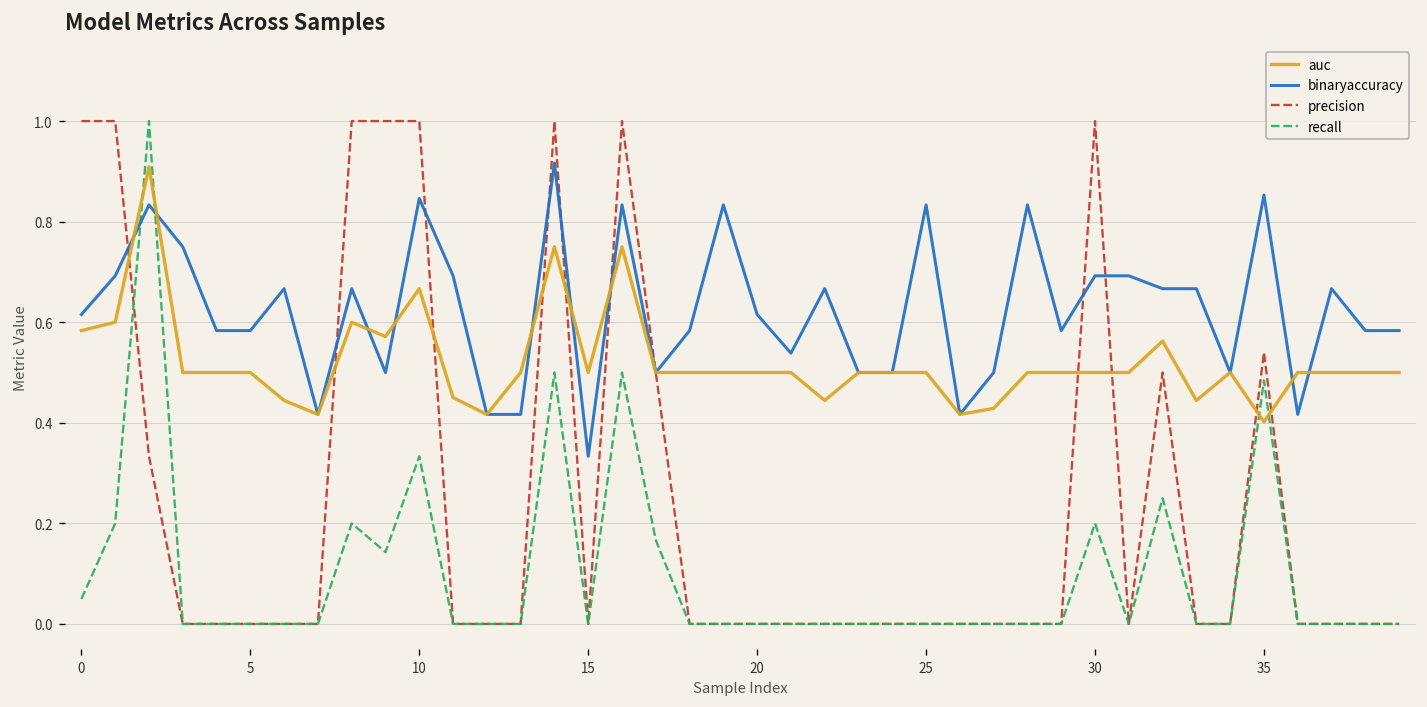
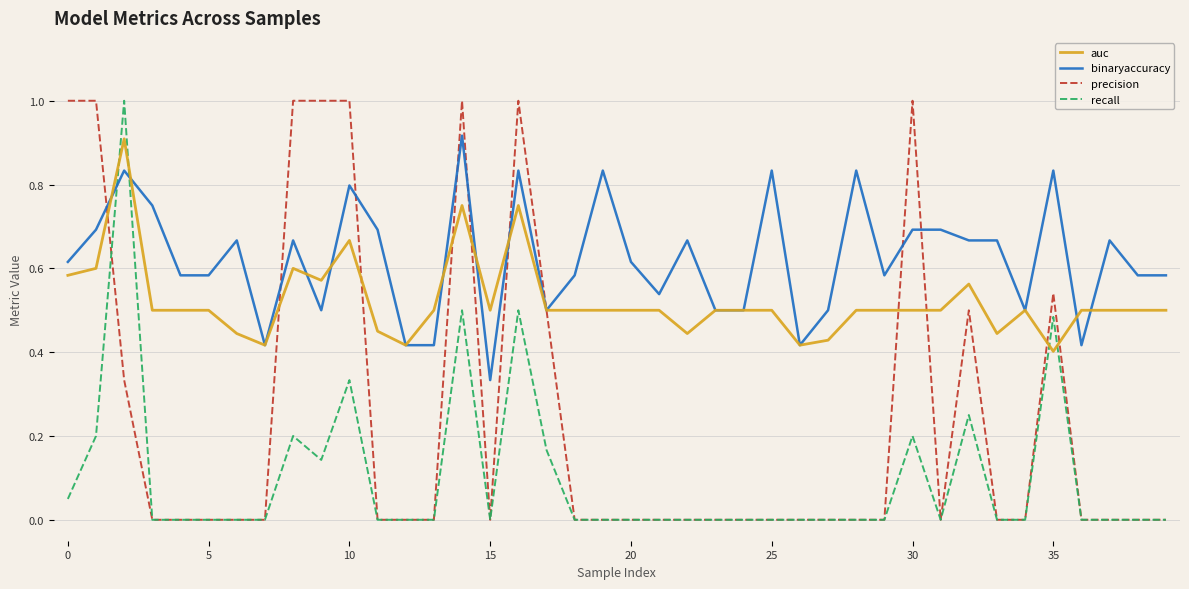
binaryaccuracy, 10: 0.85 -> 0.80
binaryaccuracy, 35: 0.85 -> 0.83
